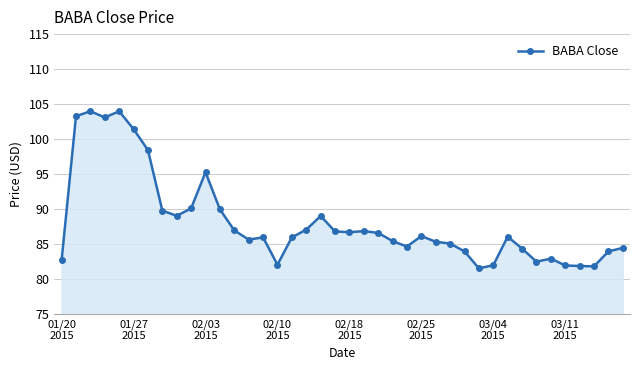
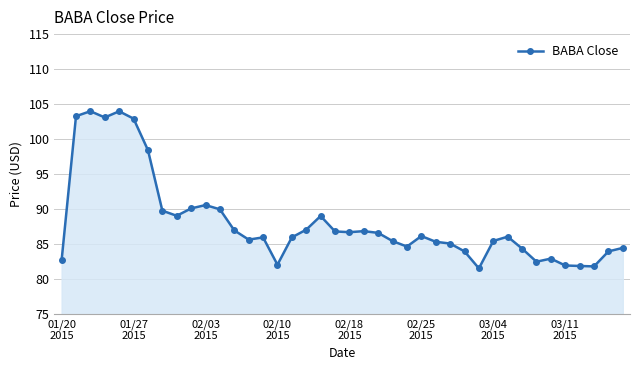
01/27 2015: 101 -> 103
02/03 2015: 95 -> 91
03/04 2015: 82 -> 85
